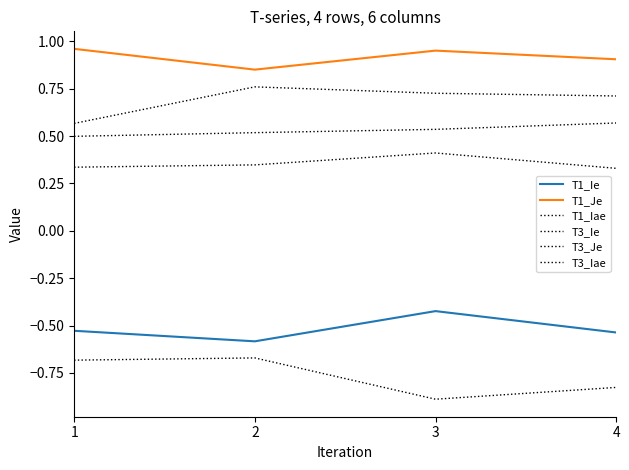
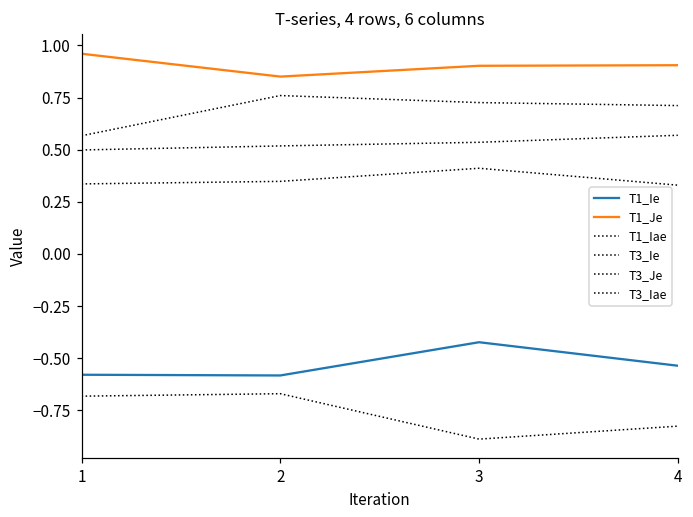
T1_Ie, 1: -0.53 -> -0.58
T1_Je, 3: 0.95 -> 0.90
